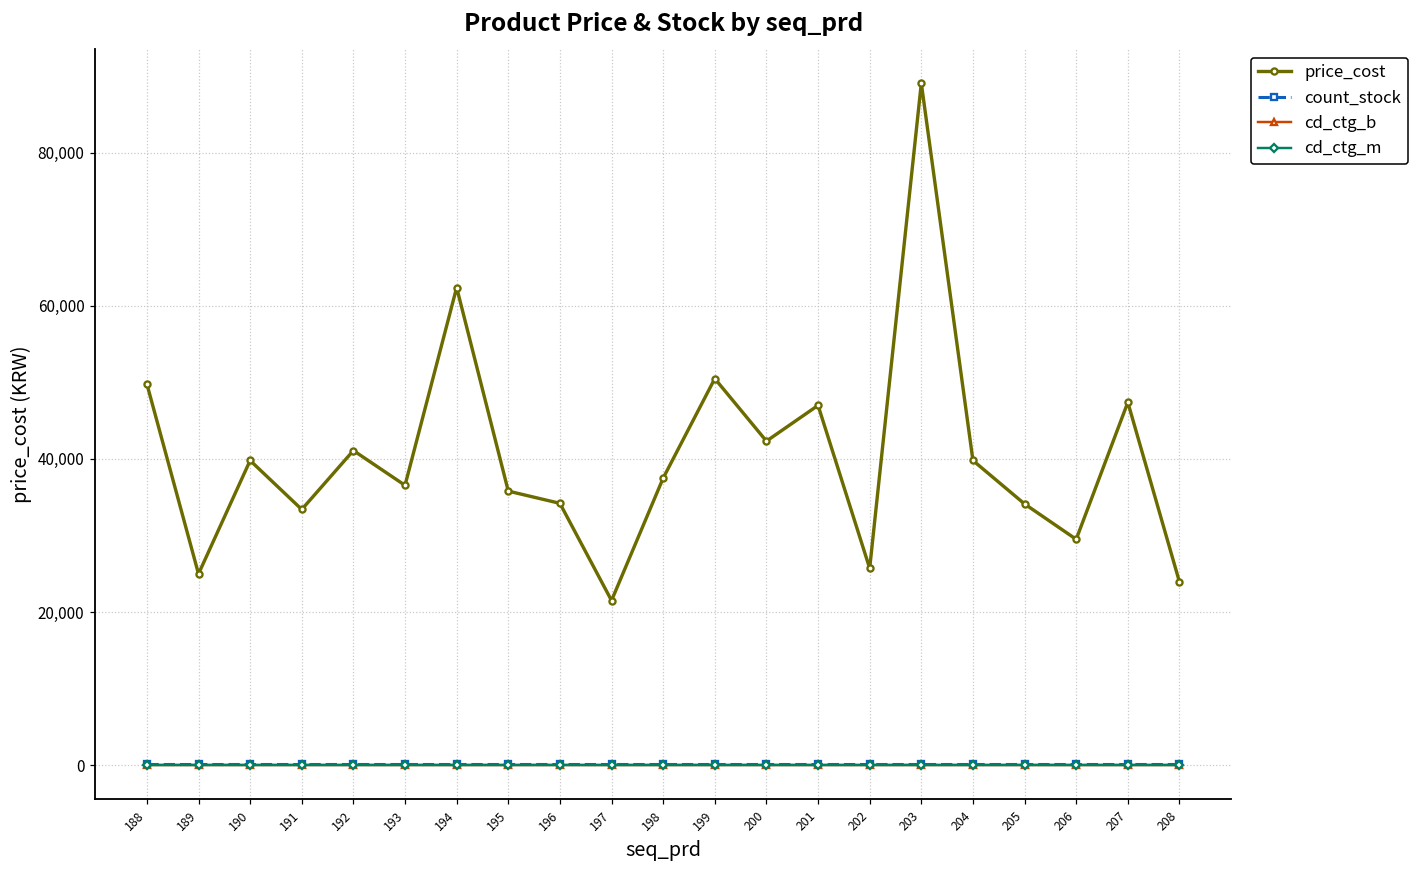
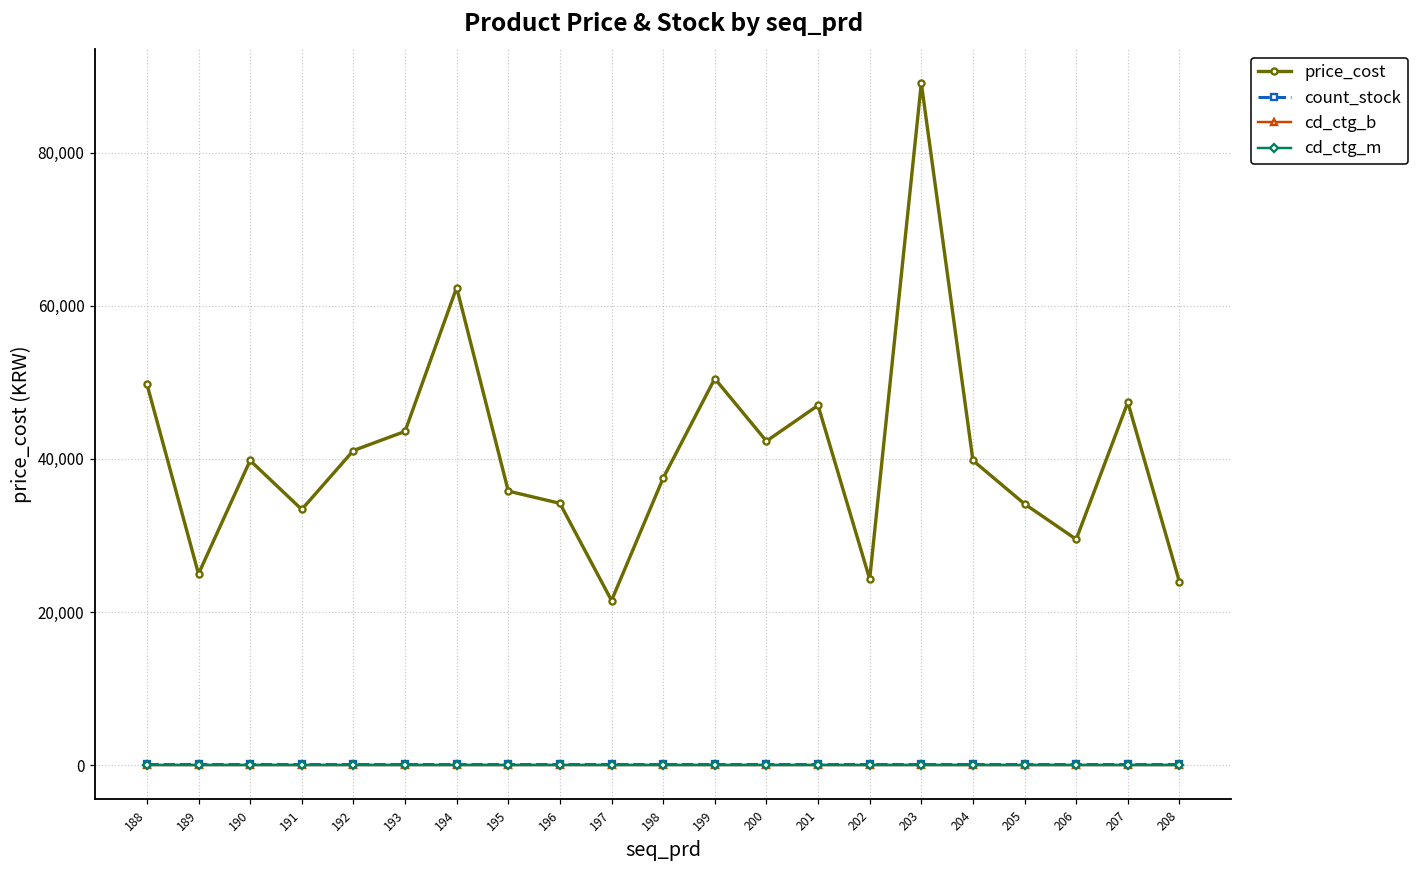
price_cost, 193: 37,000 -> 44,000
price_cost, 202: 26,000 -> 24,000
